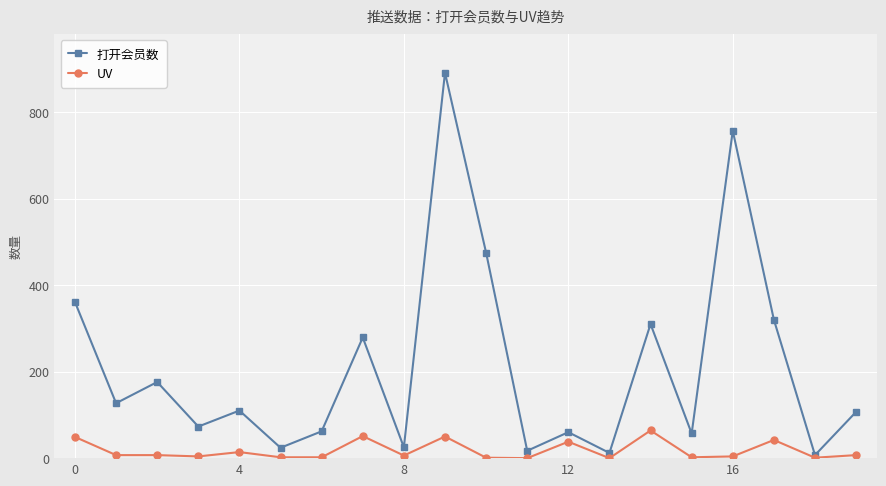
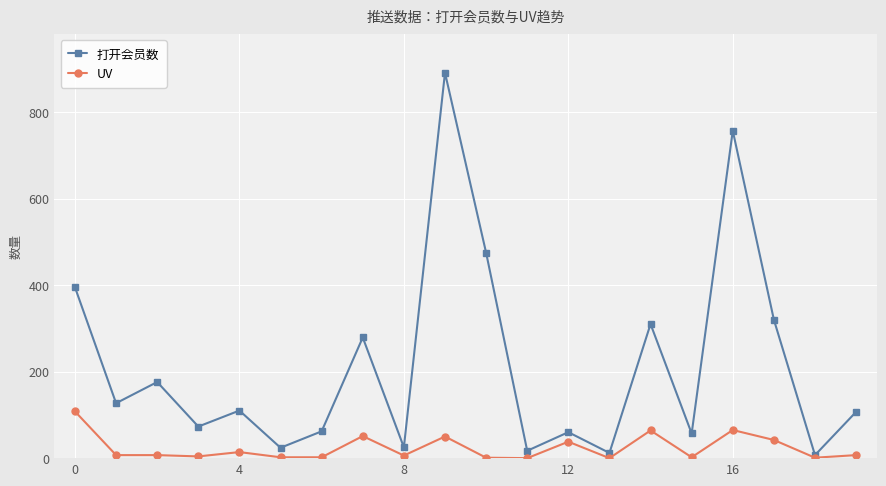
打开会员数, 0: 360 -> 400
UV, 0: 50 -> 110
UV, 16: 0 -> 70
